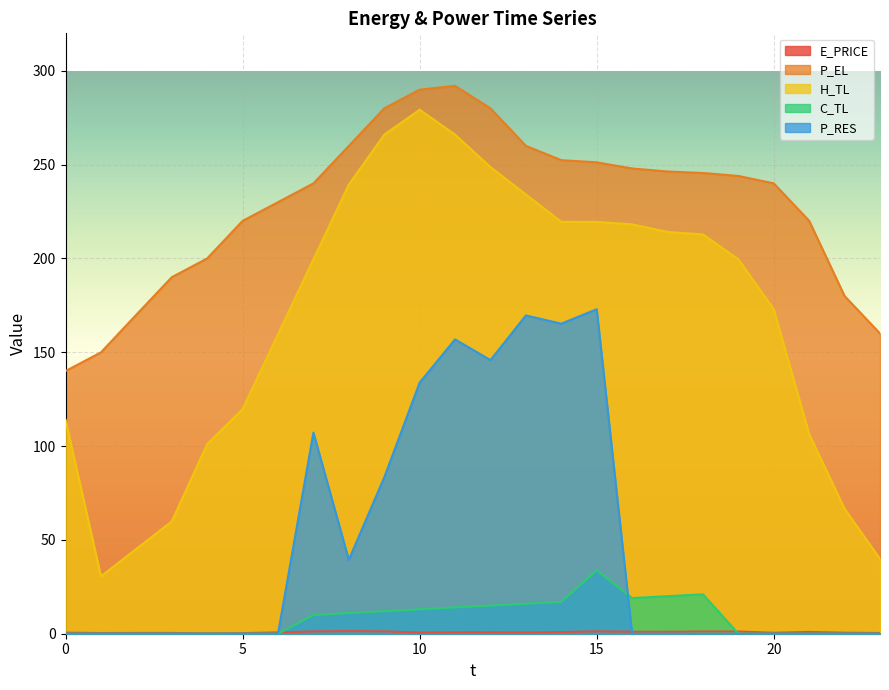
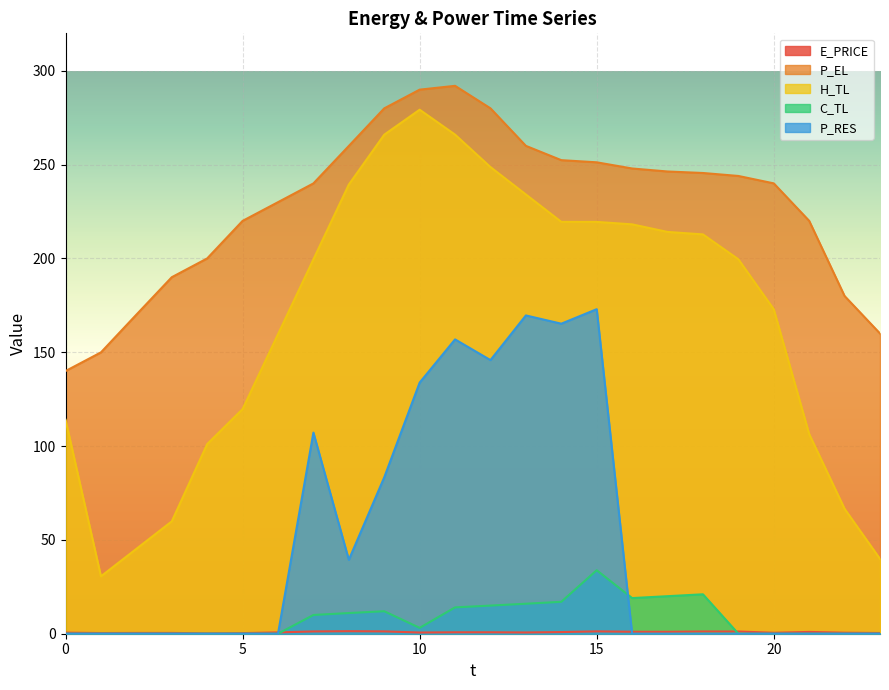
C_TL, 10: 13 -> 3
